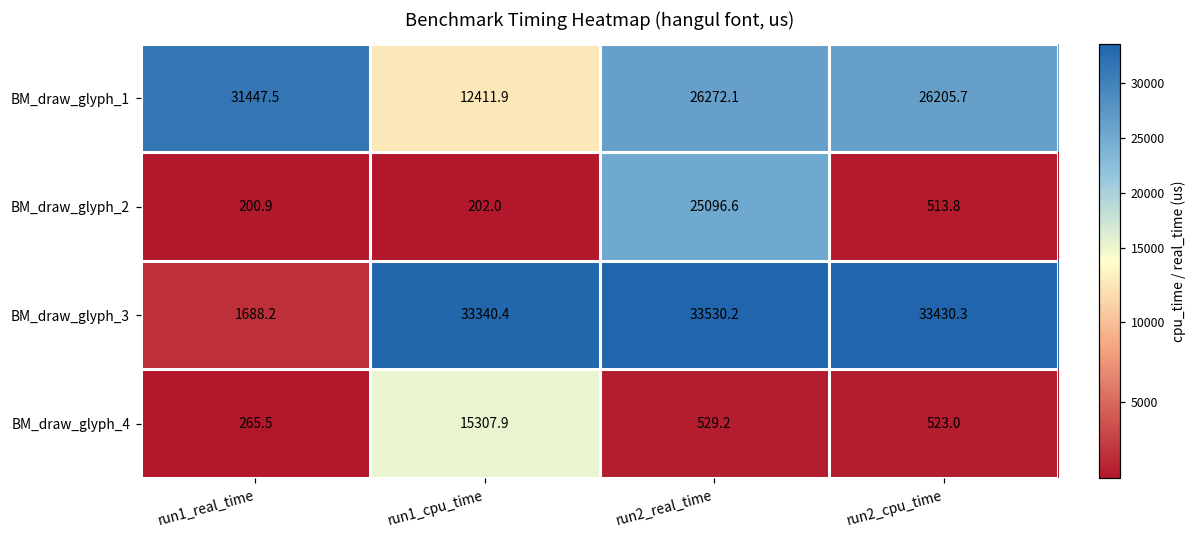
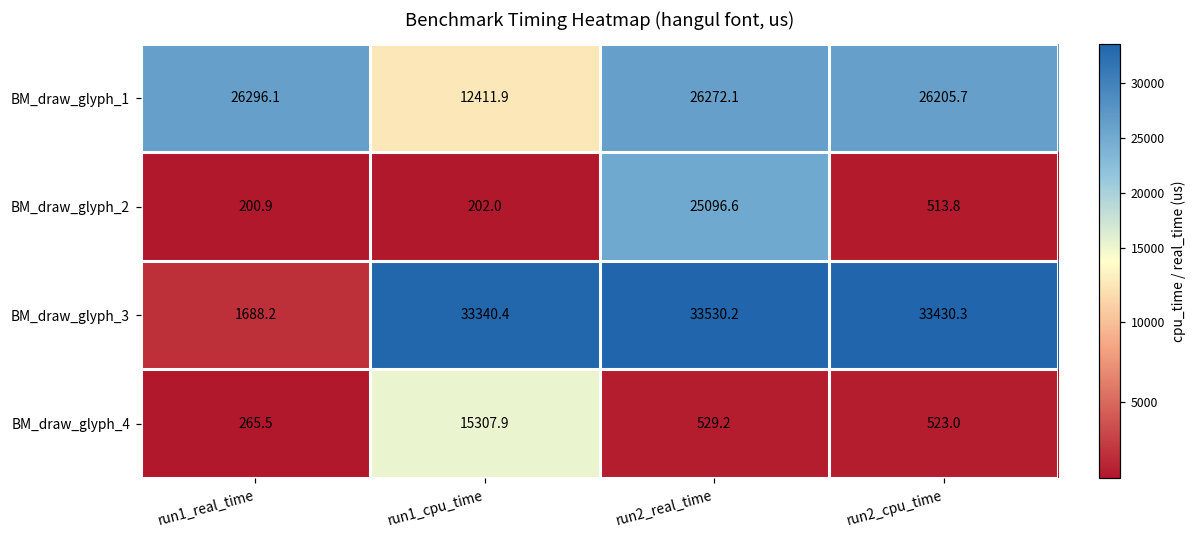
BM_draw_glyph_1, run1_real_time: 31447.5 -> 26296.1
